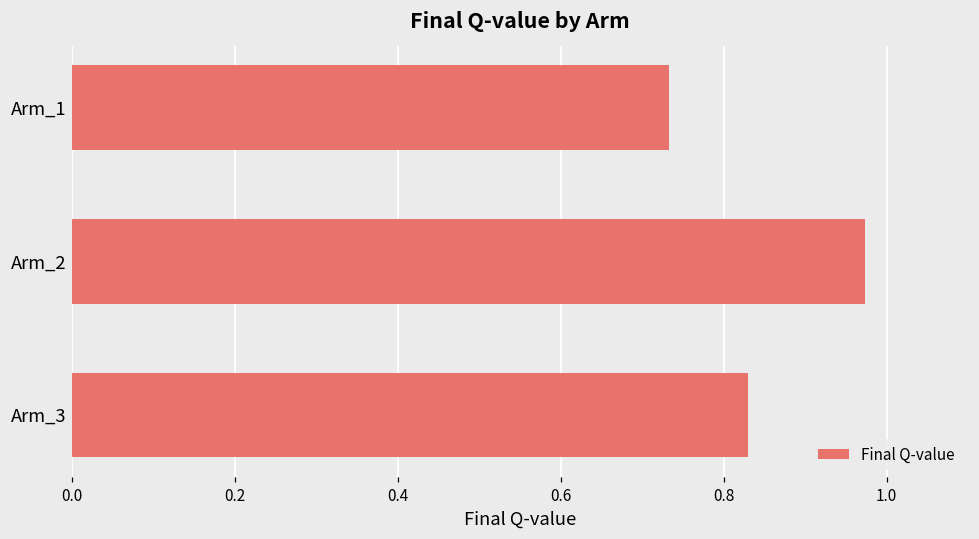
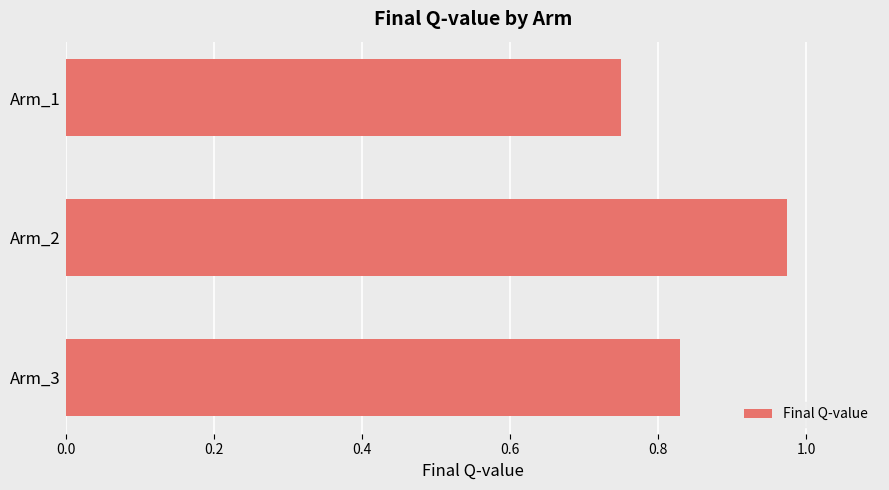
Arm_1: 0.73 -> 0.75
